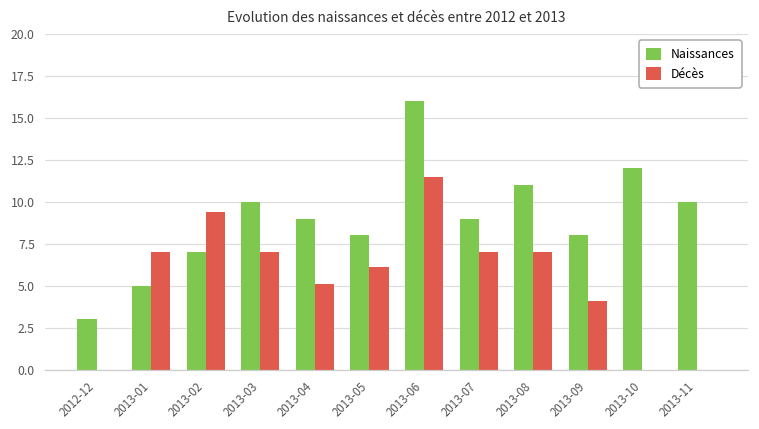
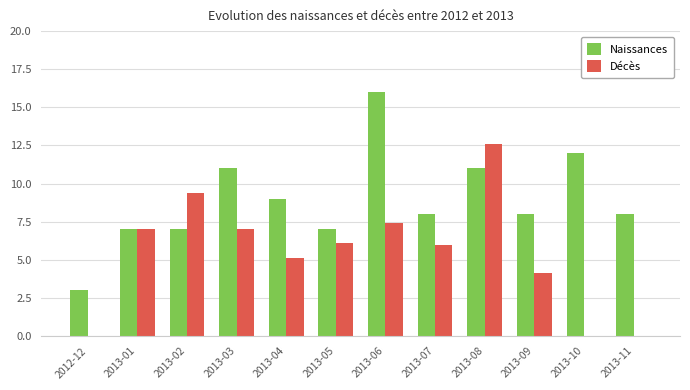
Naissances, 2013-01: 5 -> 7
Naissances, 2013-03: 10 -> 11
Naissances, 2013-05: 8 -> 7
Décès, 2013-06: 11.5 -> 7.4
Naissances, 2013-07: 9 -> 8
Décès, 2013-07: 7 -> 6
Décès, 2013-08: 7.0 -> 12.6
Naissances, 2013-11: 10 -> 8
